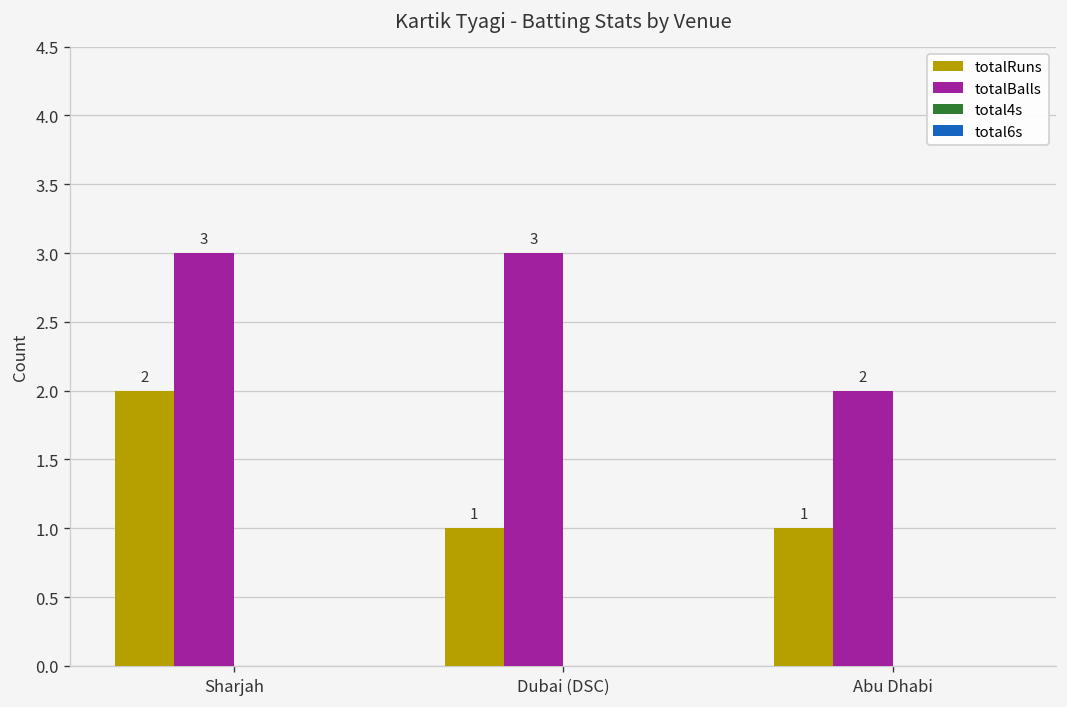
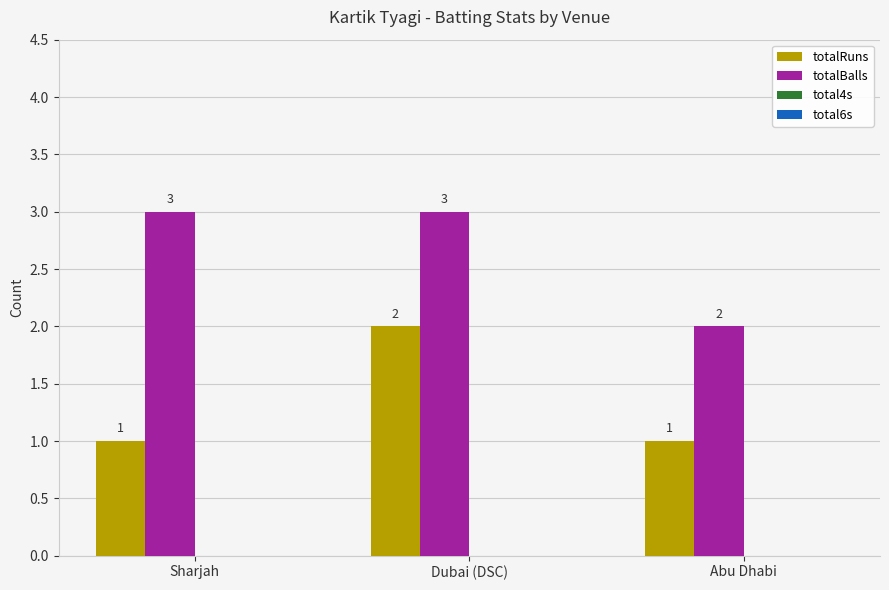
totalRuns, Sharjah: 2 -> 1
totalRuns, Dubai (DSC): 1 -> 2
